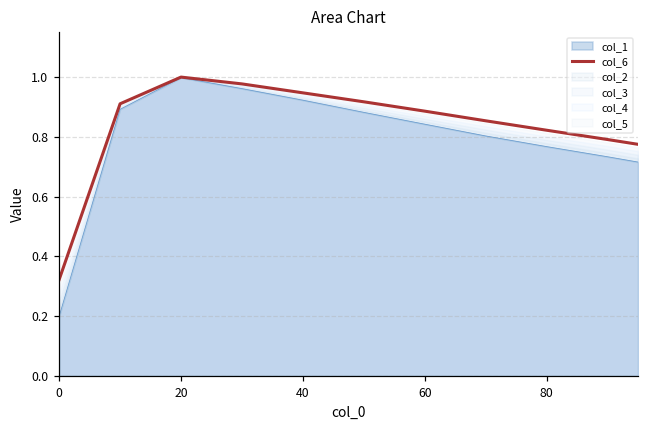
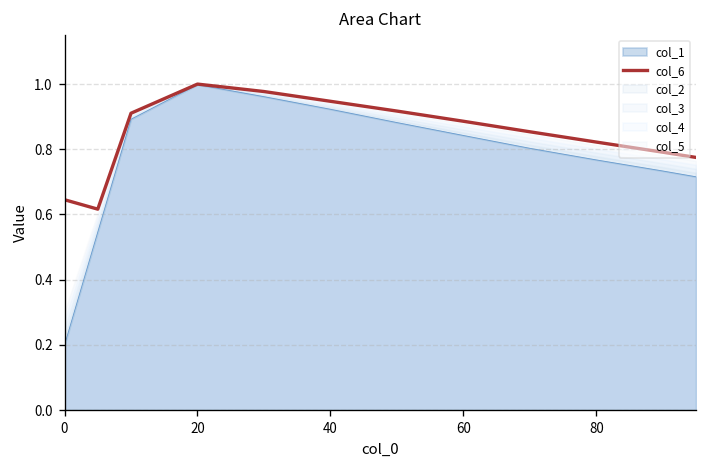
col_6, 0: 0.32 -> 0.65
